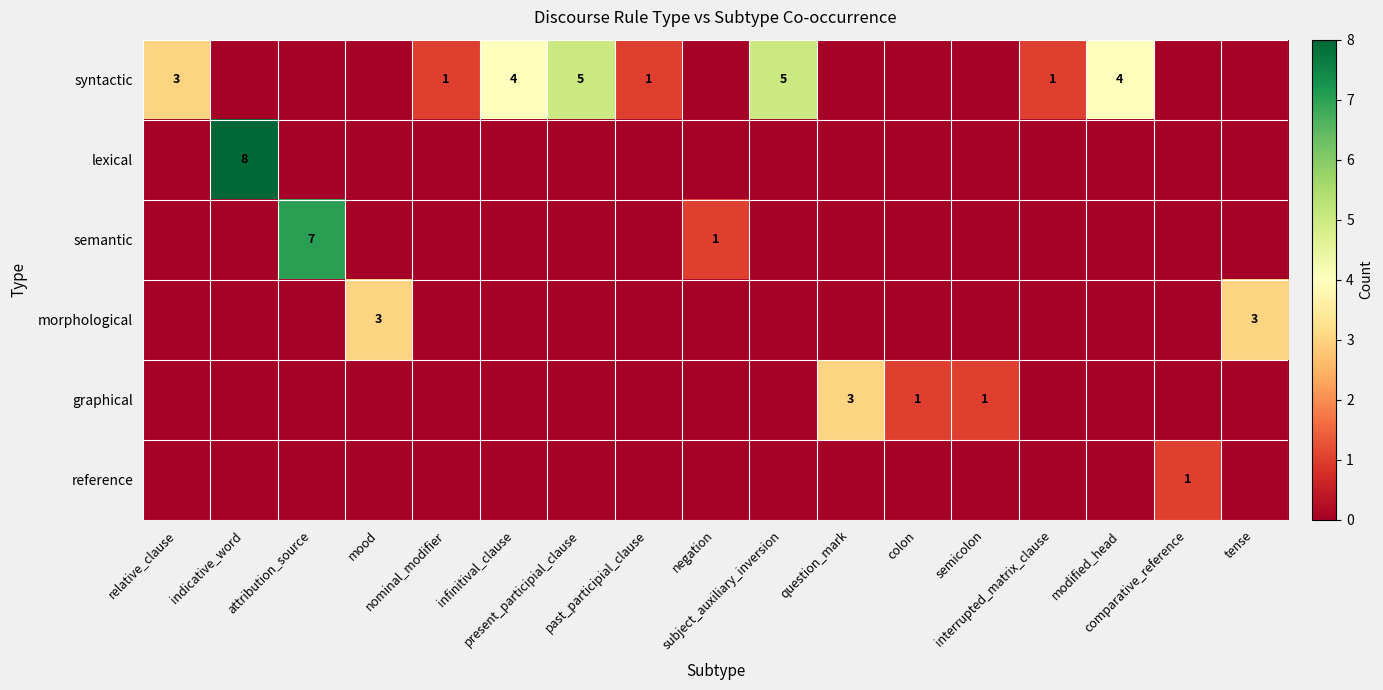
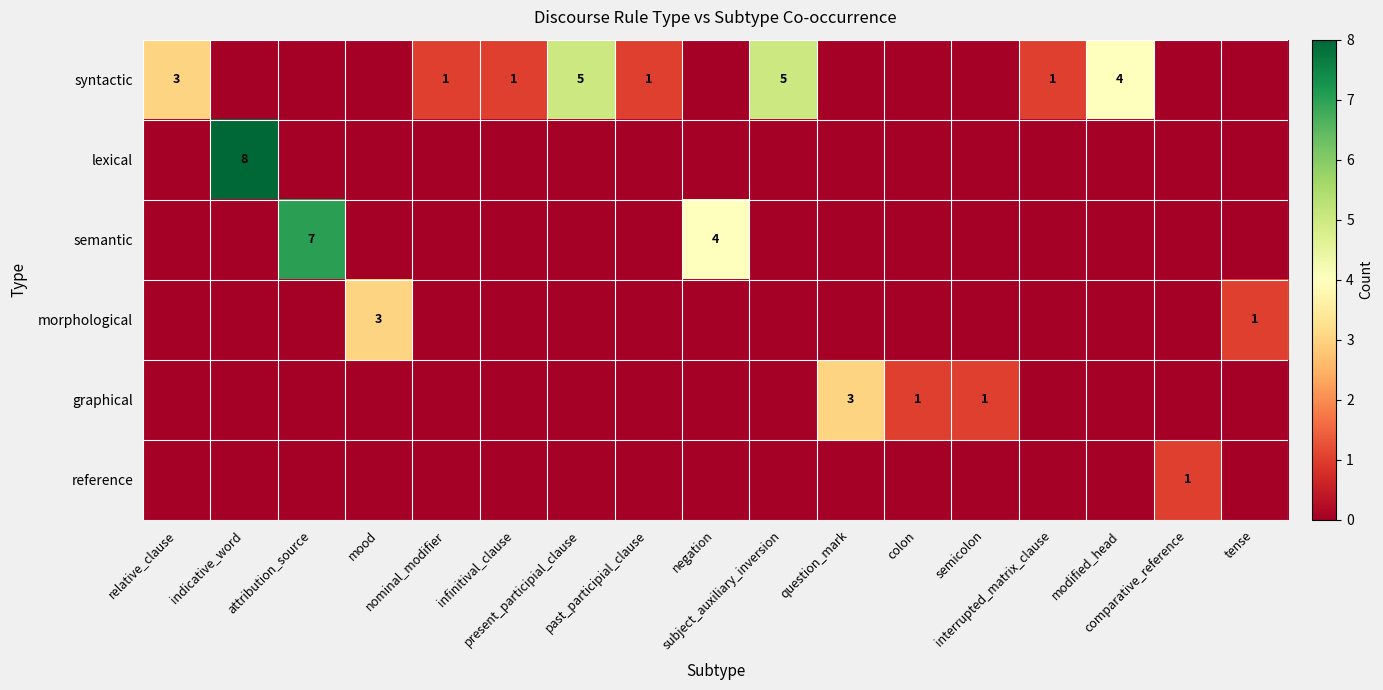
syntactic, infinitival_clause: 4 -> 1
semantic, negation: 1 -> 4
morphological, tense: 3 -> 1
